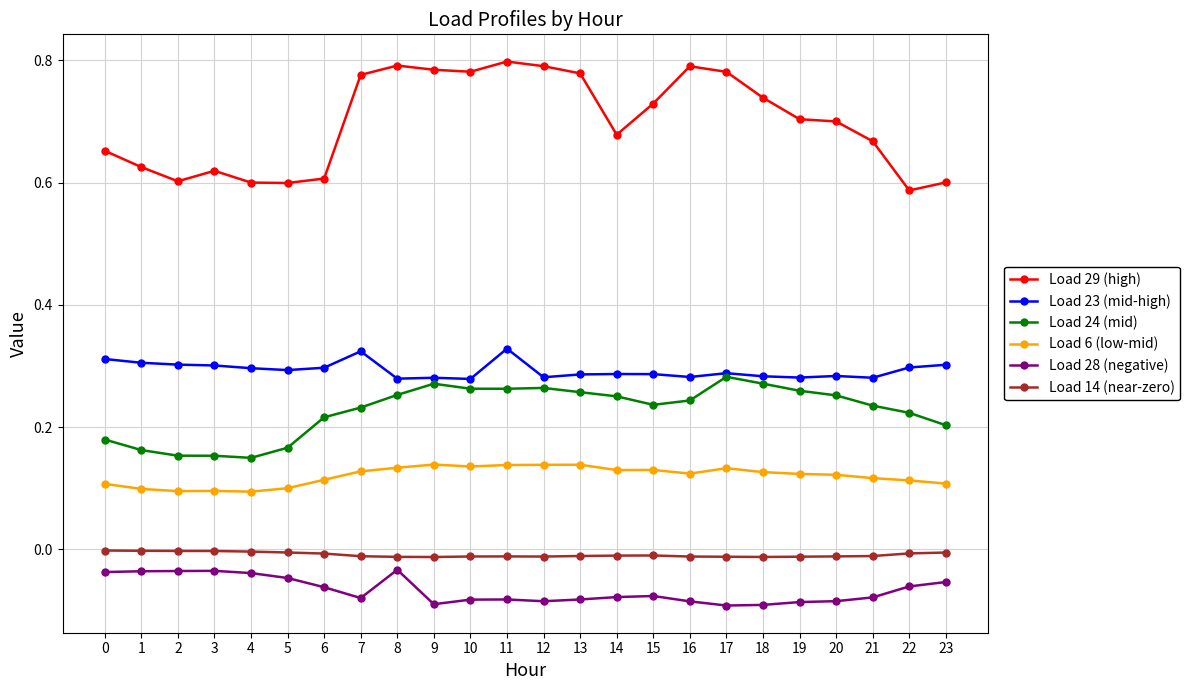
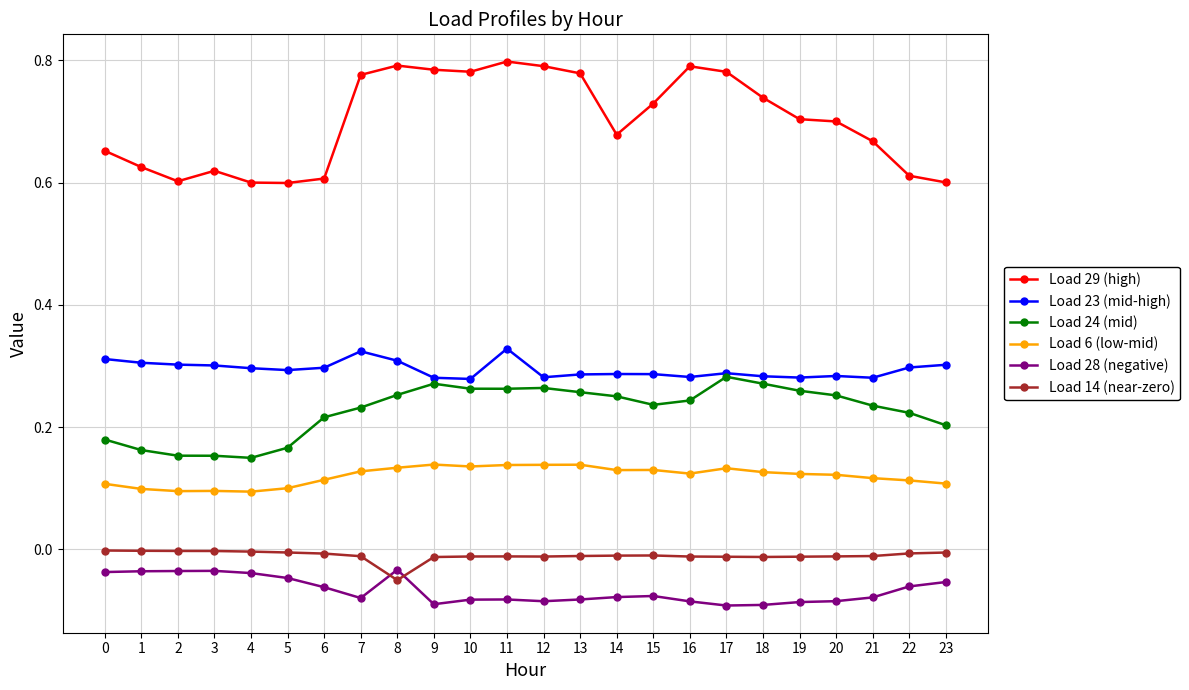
Load 23 (mid-high), 8: 0.28 -> 0.31
Load 14 (near-zero), 8: -0.01 -> -0.05
Load 29 (high), 22: 0.59 -> 0.61
